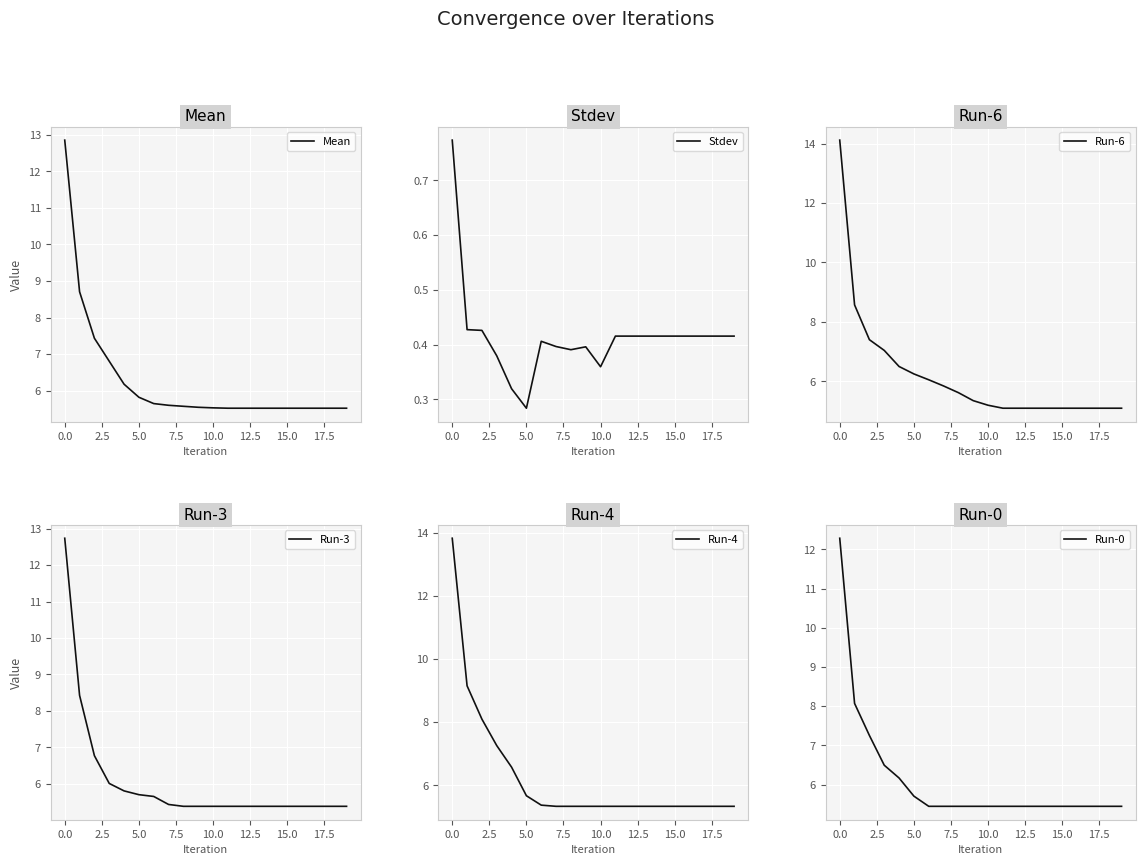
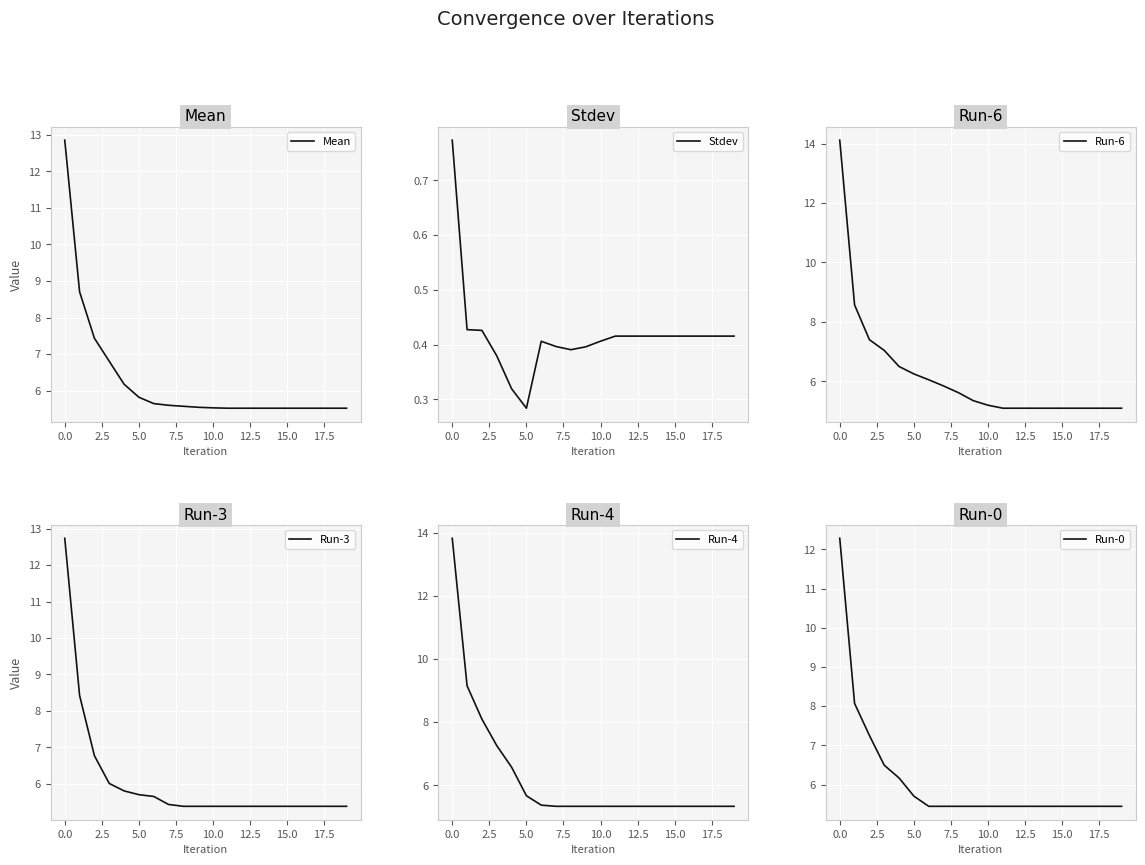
Stdev, 10.0: 0.36 -> 0.41
